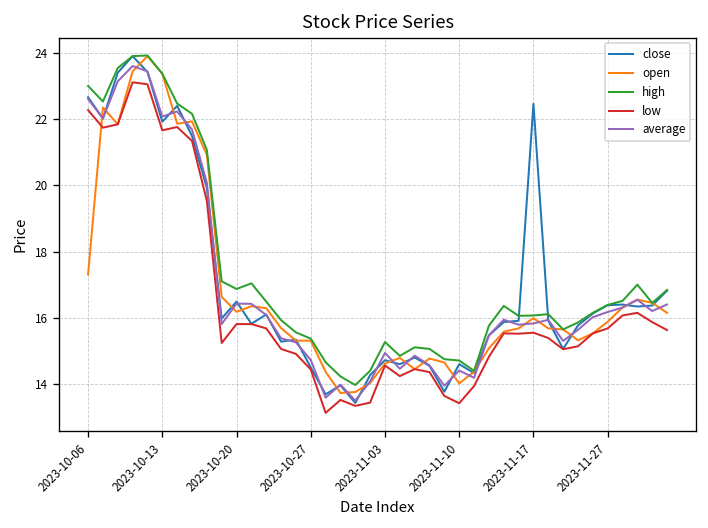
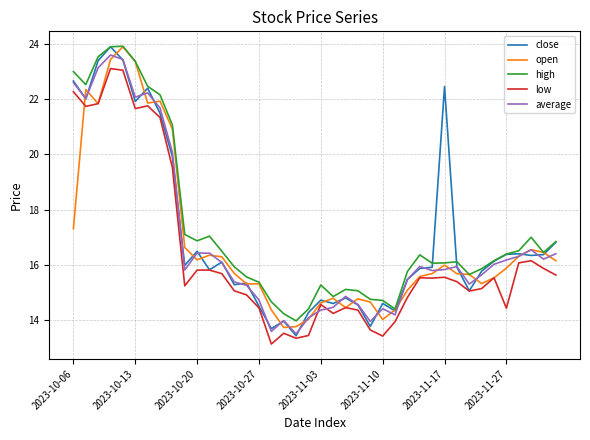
average, 2023-11-03: 14.9 -> 14.4
low, 2023-11-27: 15.7 -> 14.4
